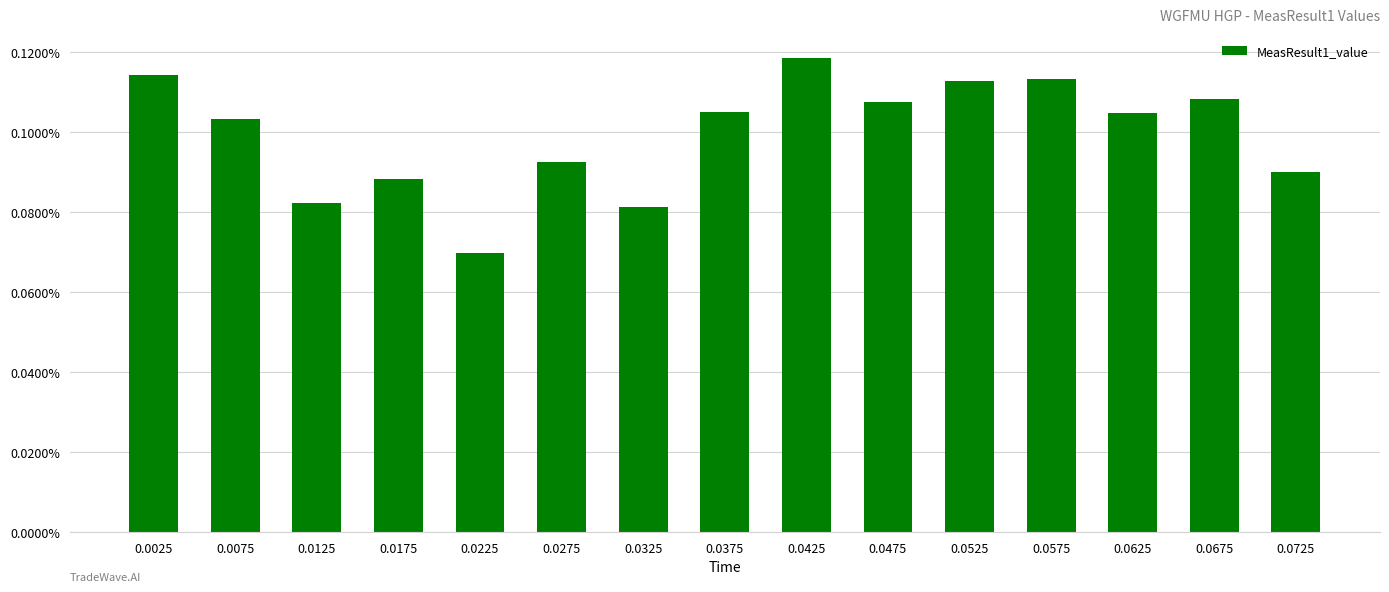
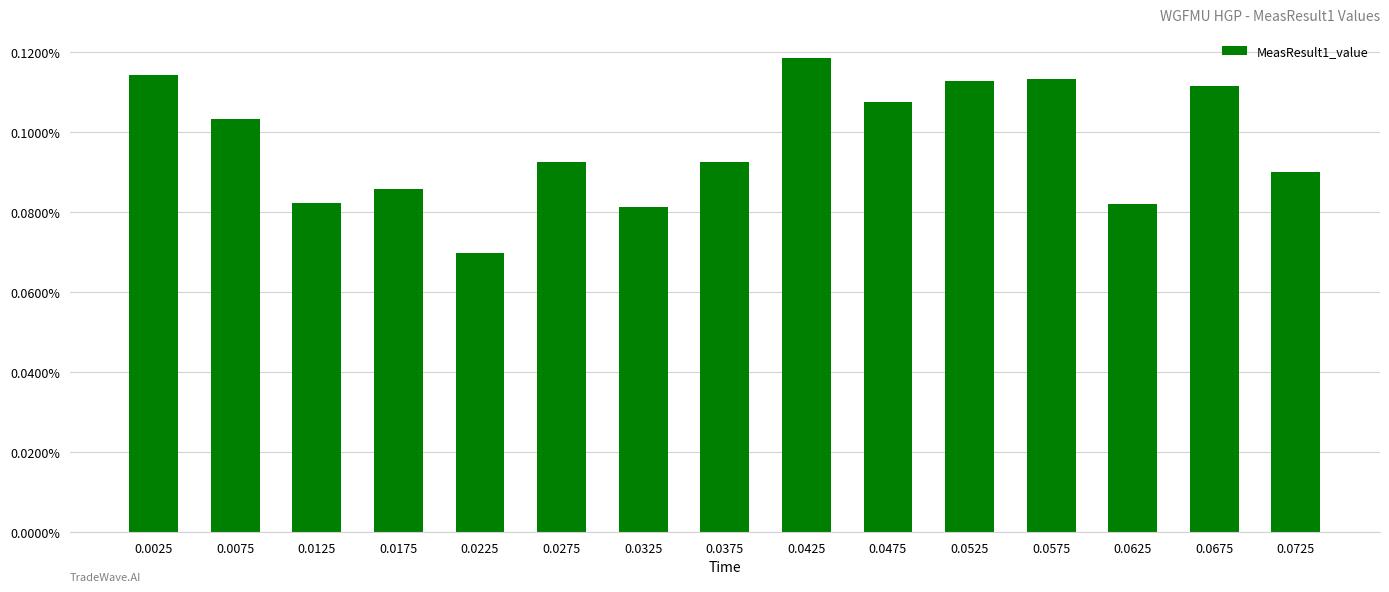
0.0175: 0.088% -> 0.086%
0.0375: 0.105% -> 0.093%
0.0625: 0.105% -> 0.082%
0.0675: 0.108% -> 0.112%
